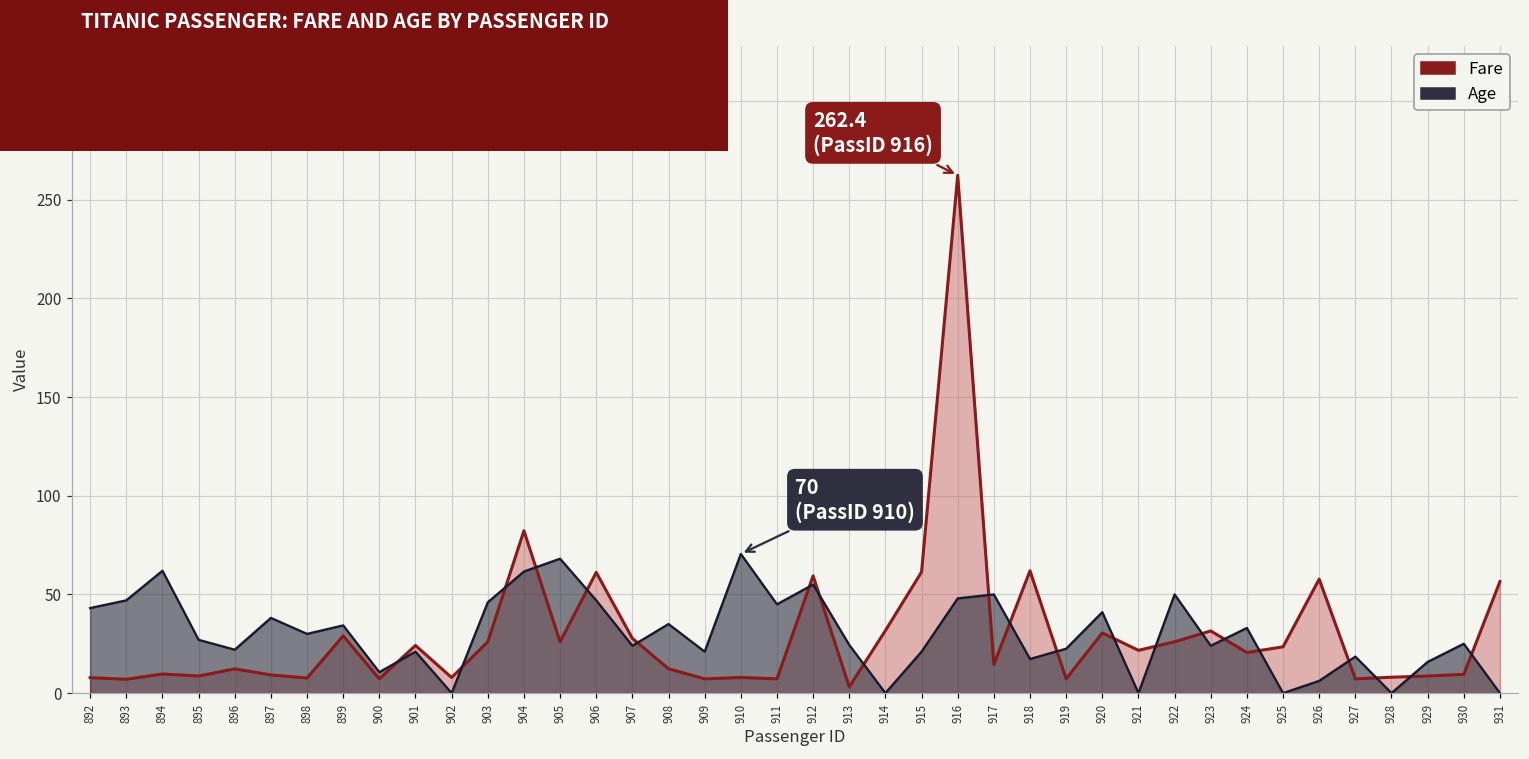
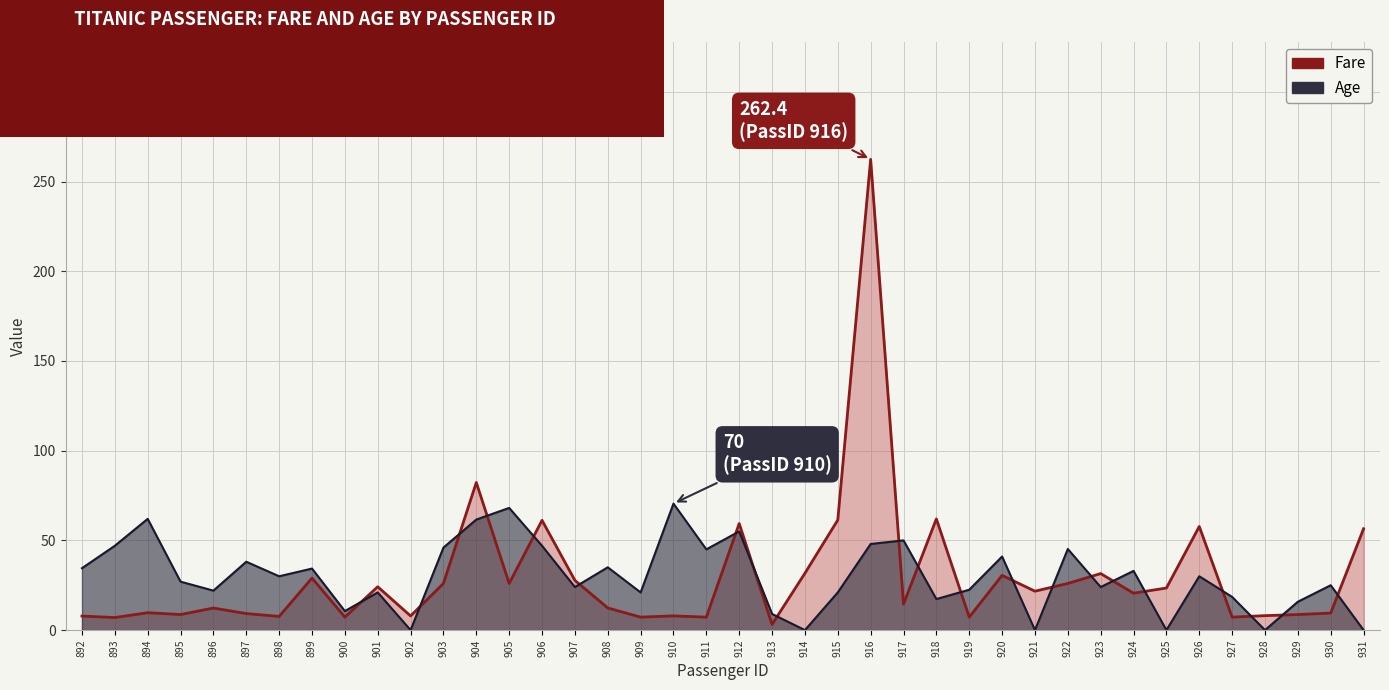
Age, 892: 43 -> 35
Age, 913: 24 -> 9
Age, 922: 50 -> 45
Age, 926: 6 -> 30
